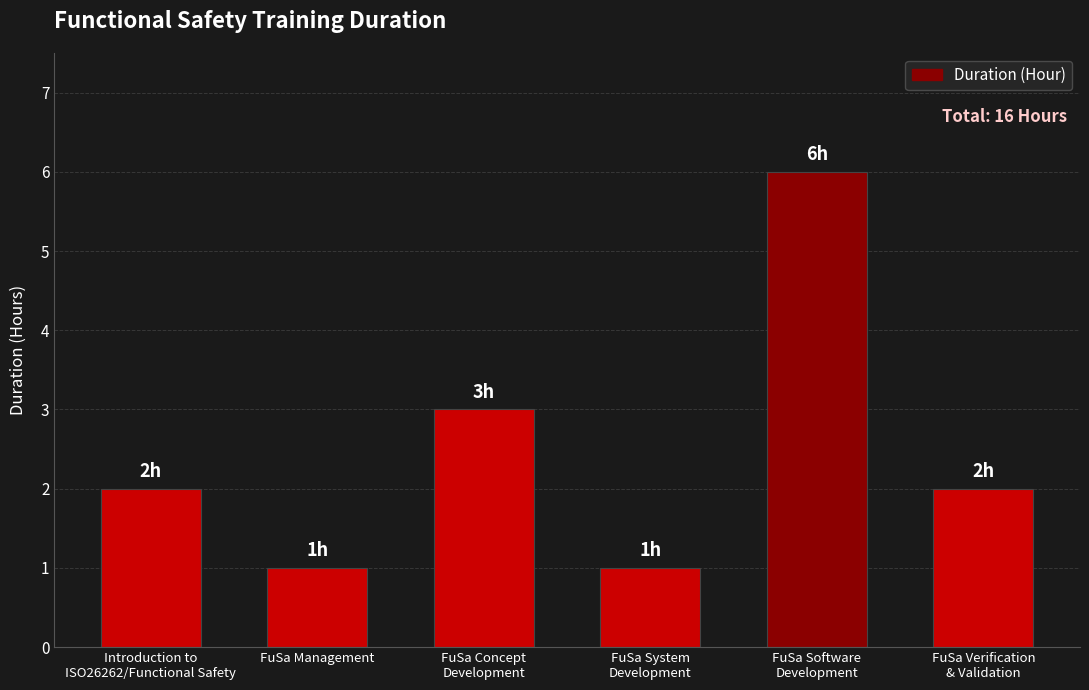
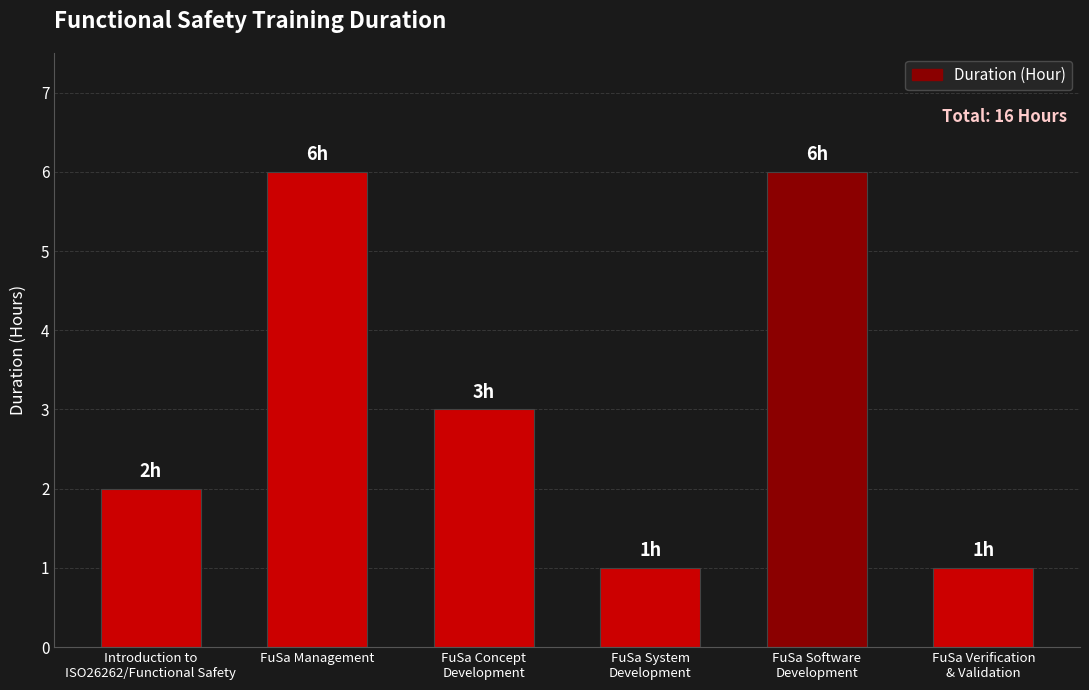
FuSa Management: 1h -> 6h
FuSa Verification & Validation: 2h -> 1h
